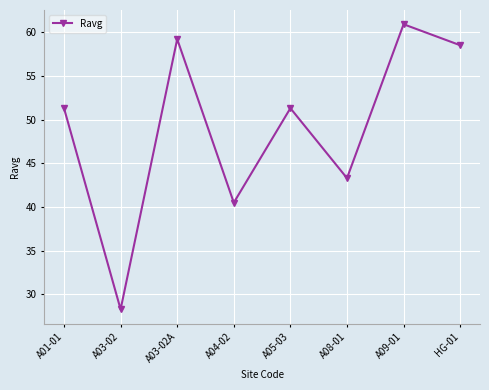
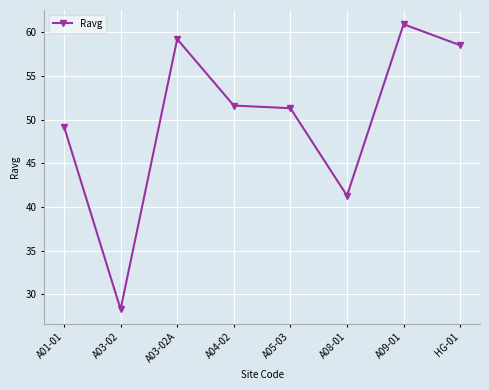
A01-01: 51 -> 49
A04-02: 41 -> 52
A08-01: 43 -> 41
